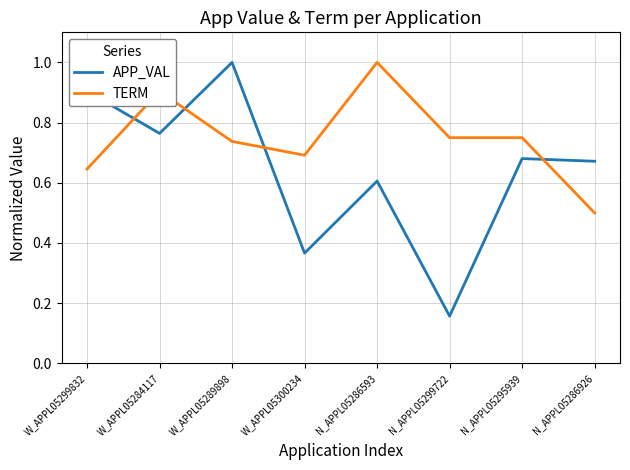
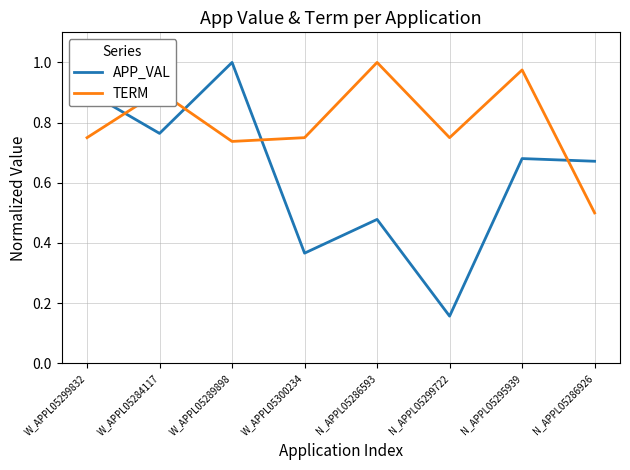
TERM, W_APPL05299832: 0.65 -> 0.75
TERM, W_APPL05300234: 0.69 -> 0.75
APP_VAL, N_APPL05286593: 0.61 -> 0.48
TERM, N_APPL05295939: 0.75 -> 0.98
